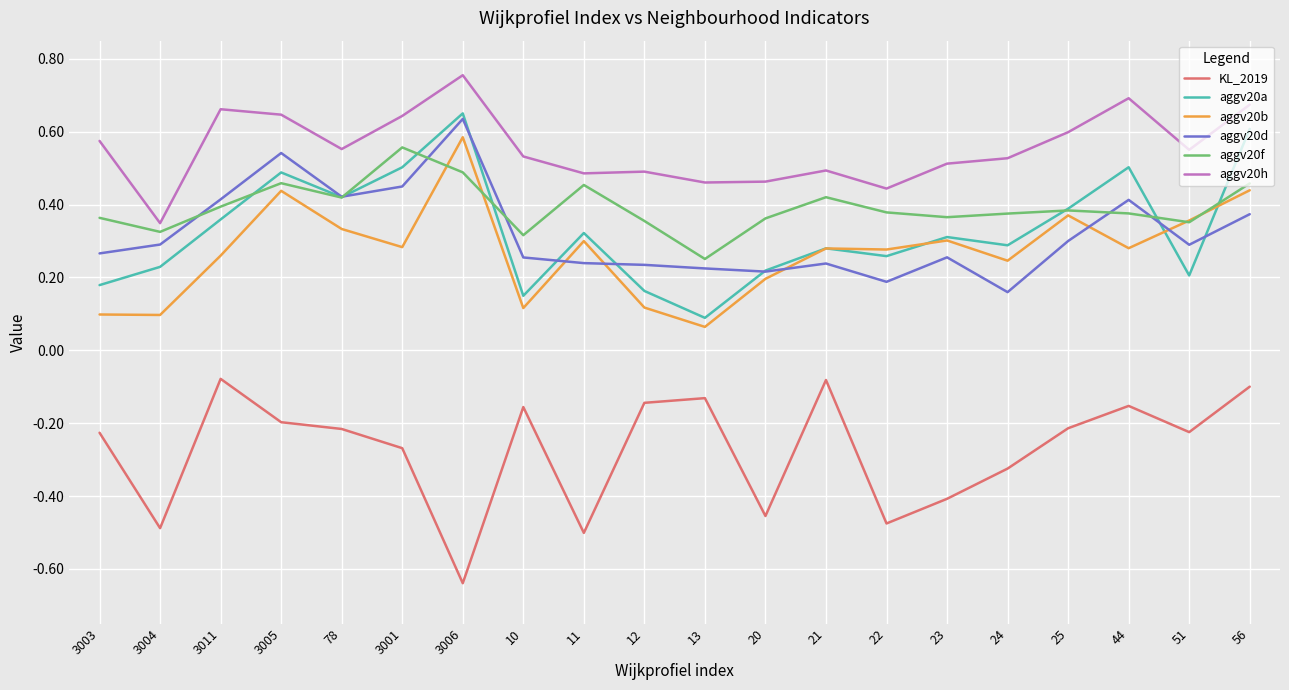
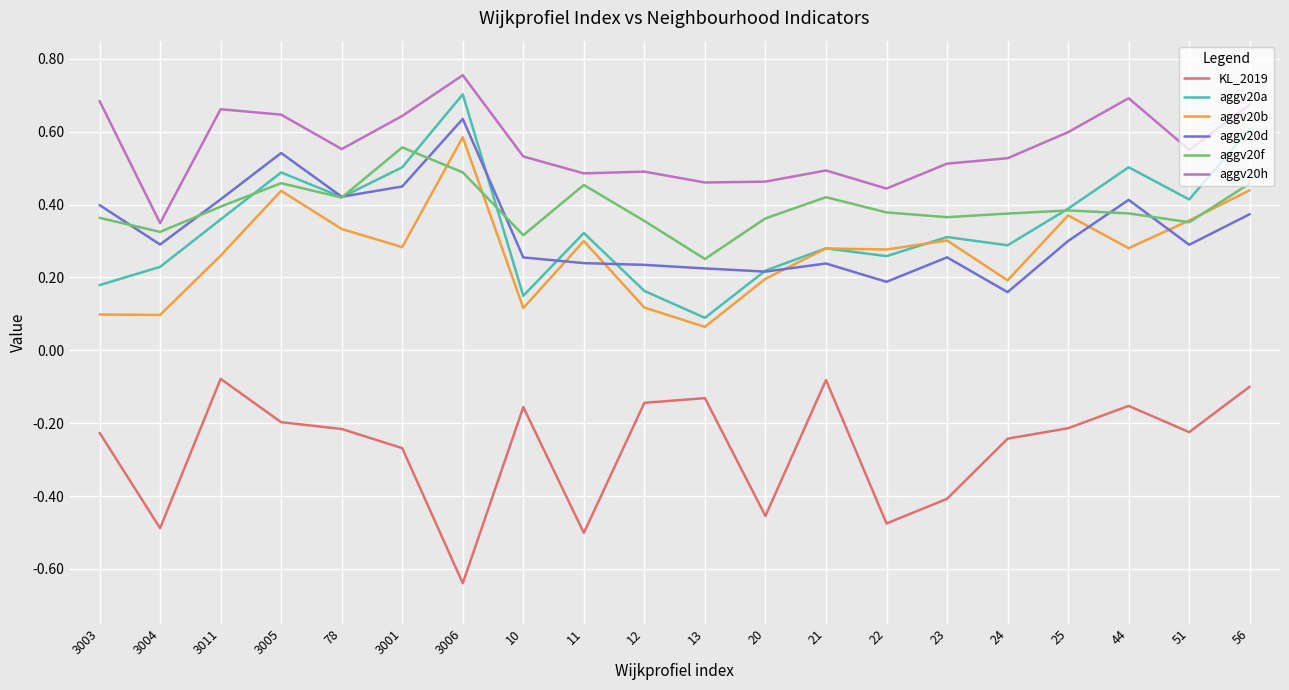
aggv20d, 3003: 0.27 -> 0.40
aggv20h, 3003: 0.57 -> 0.68
aggv20a, 3006: 0.65 -> 0.70
KL_2019, 24: -0.32 -> -0.24
aggv20b, 24: 0.25 -> 0.19
aggv20a, 51: 0.21 -> 0.41
